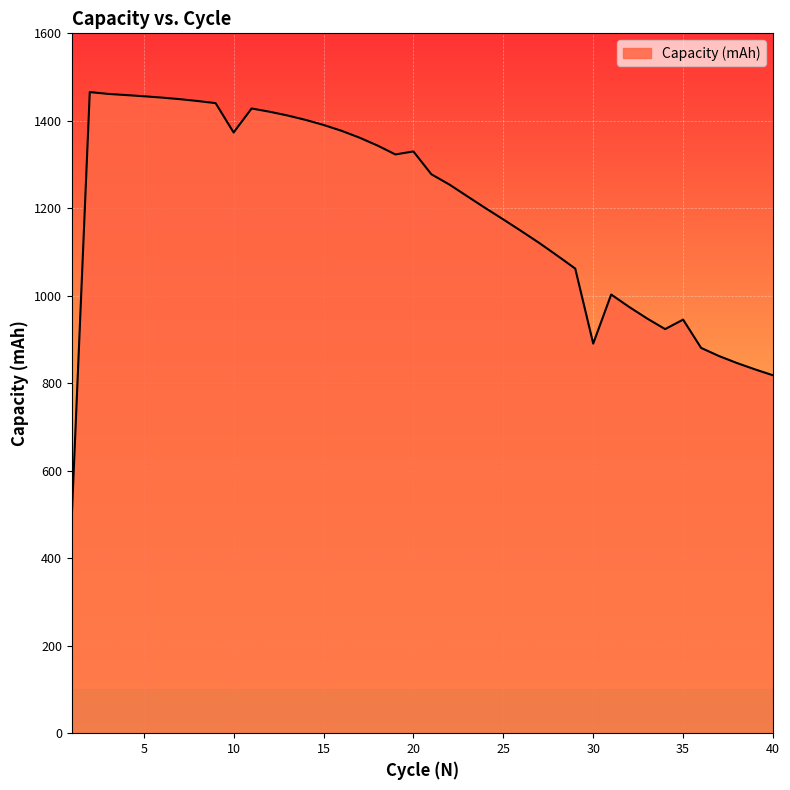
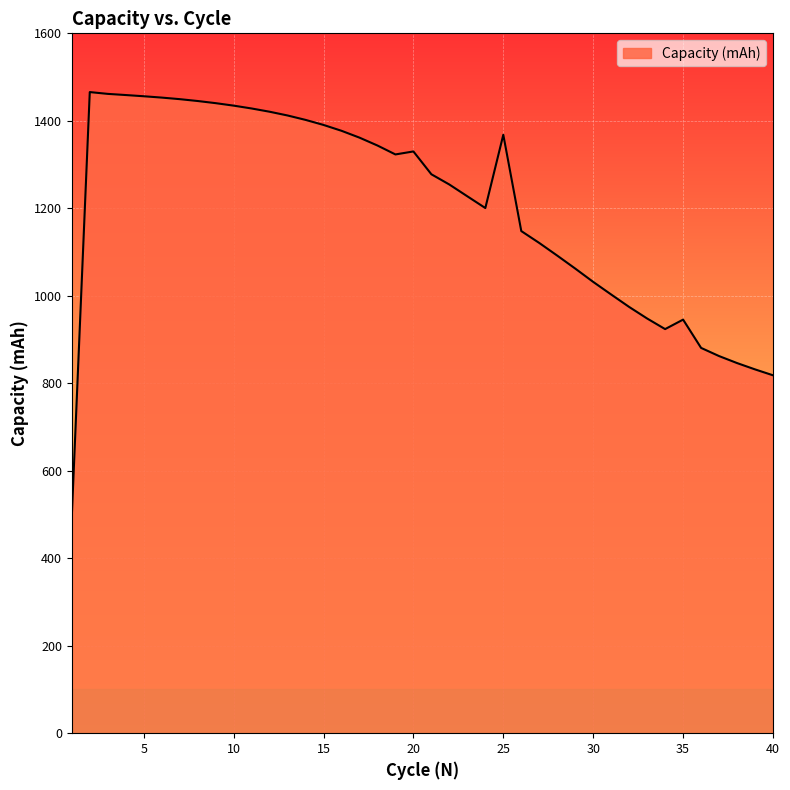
10: 1370 -> 1430
25: 1170 -> 1370
30: 890 -> 1030
